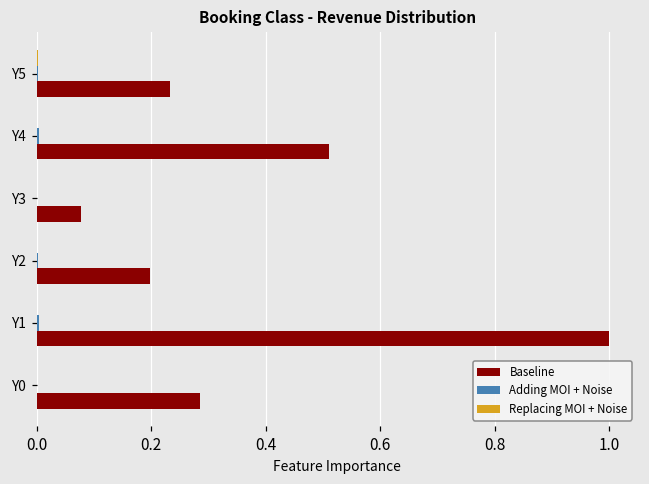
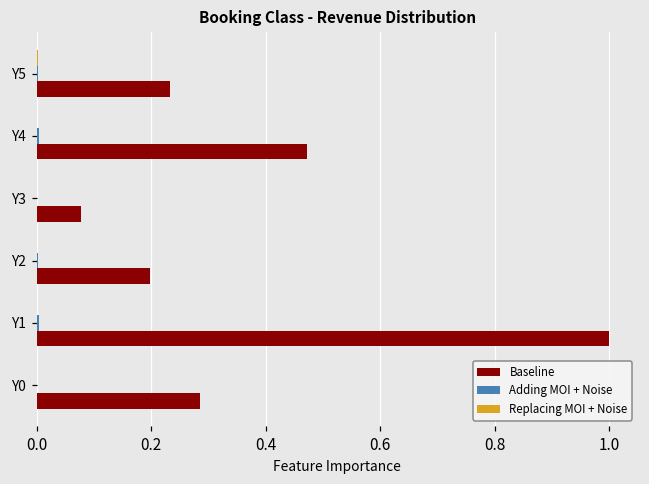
Baseline, Y4: 0.51 -> 0.47
